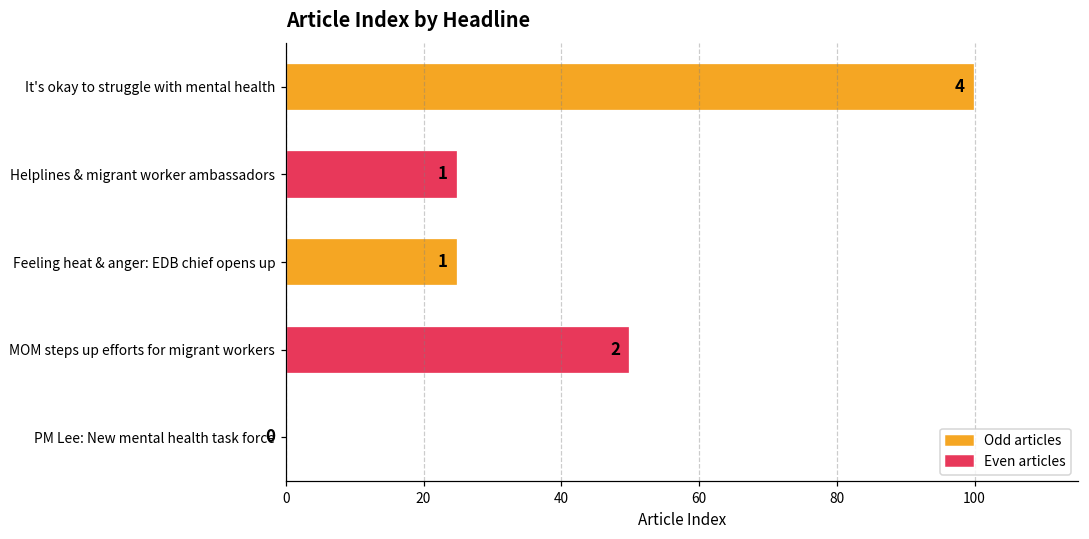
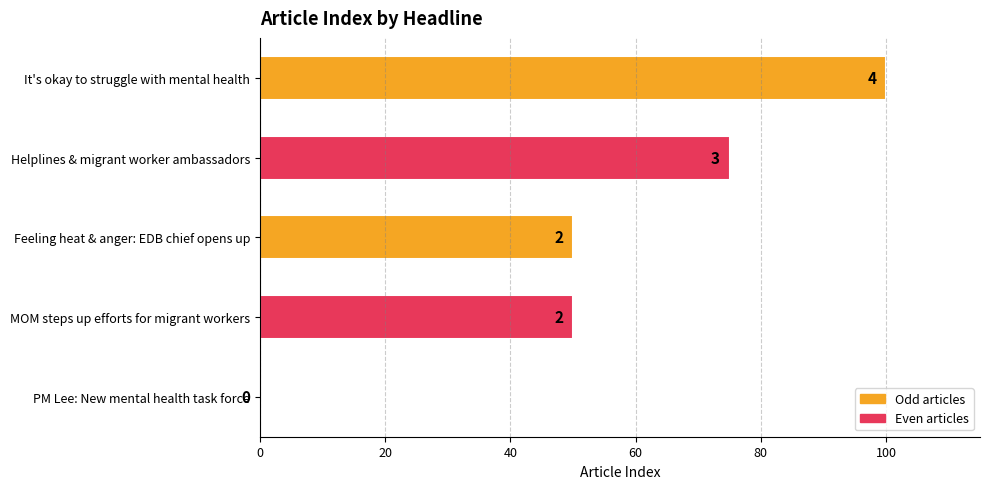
Helplines & migrant worker ambassadors: 1 -> 3
Feeling heat & anger: EDB chief opens up: 1 -> 2
